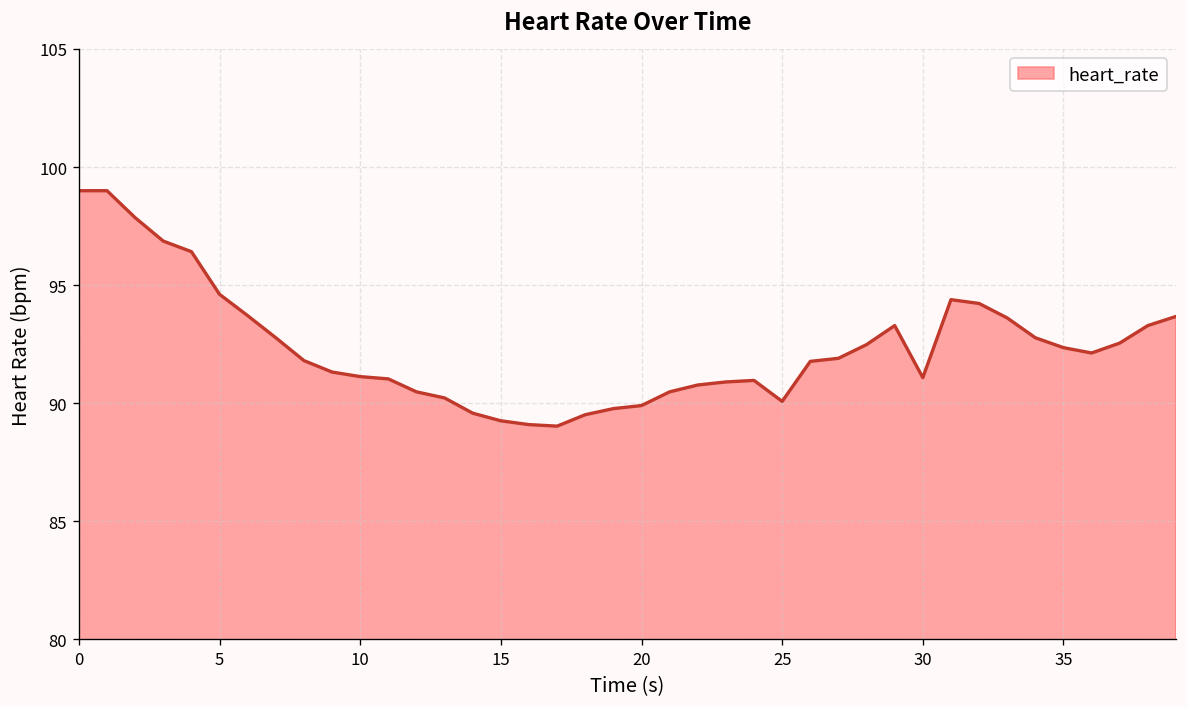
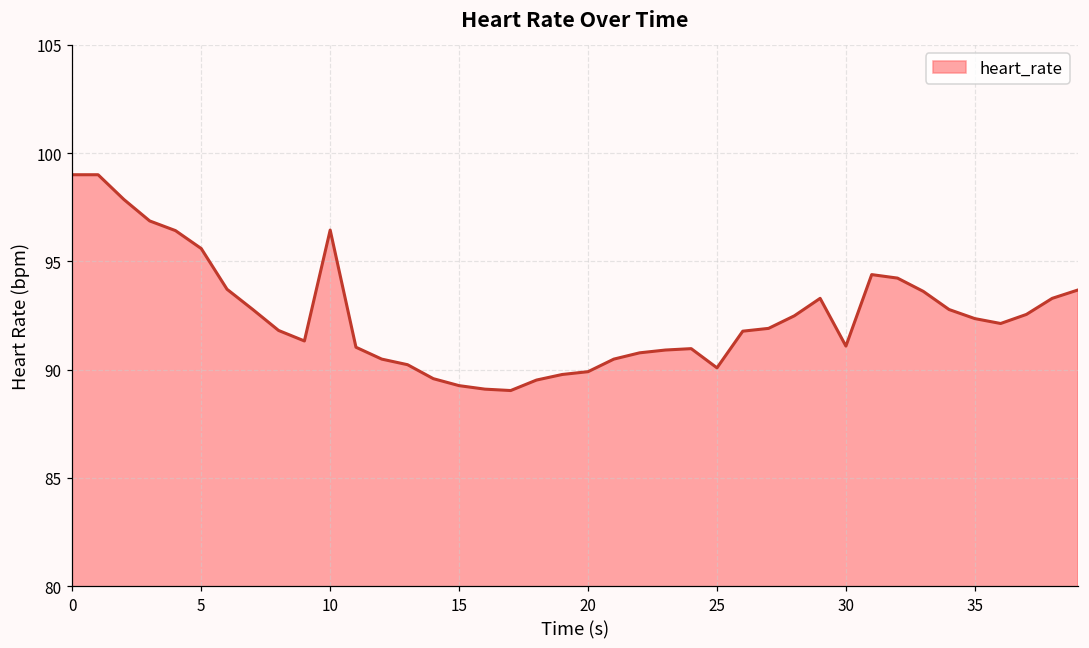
5: 94.6 -> 95.6
10: 91.1 -> 96.4
